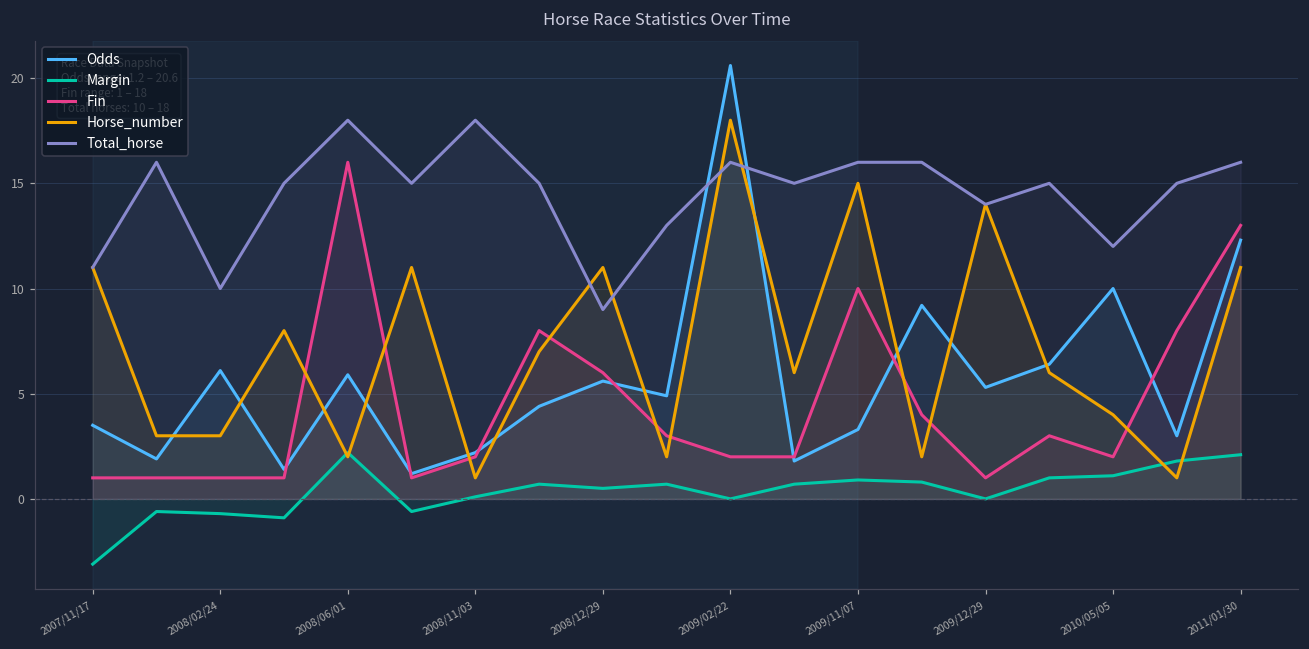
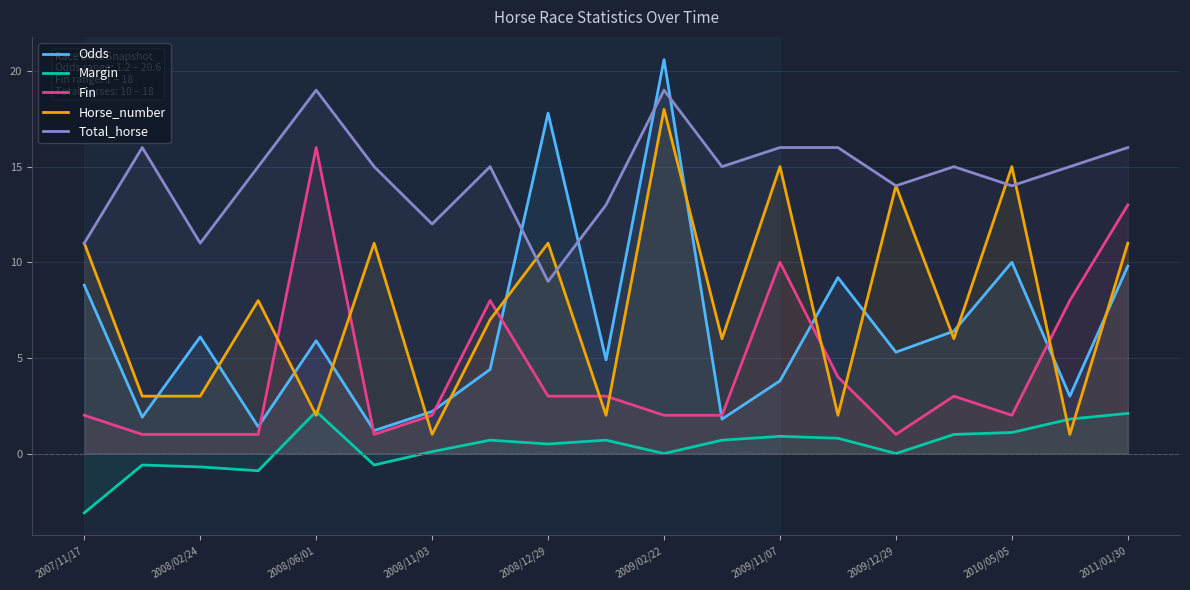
Odds, 2007/11/17: 3.5 -> 8.8
Fin, 2007/11/17: 1 -> 2
Total_horse, 2008/02/24: 10 -> 11
Total_horse, 2008/06/01: 18 -> 19
Total_horse, 2008/11/03: 18 -> 12
Odds, 2008/12/29: 5.6 -> 17.8
Fin, 2008/12/29: 6 -> 3
Total_horse, 2009/02/22: 16 -> 19
Odds, 2009/11/07: 3.3 -> 3.8
Horse_number, 2010/05/05: 4 -> 15
Total_horse, 2010/05/05: 12 -> 14
Odds, 2011/01/30: 12.3 -> 9.8
